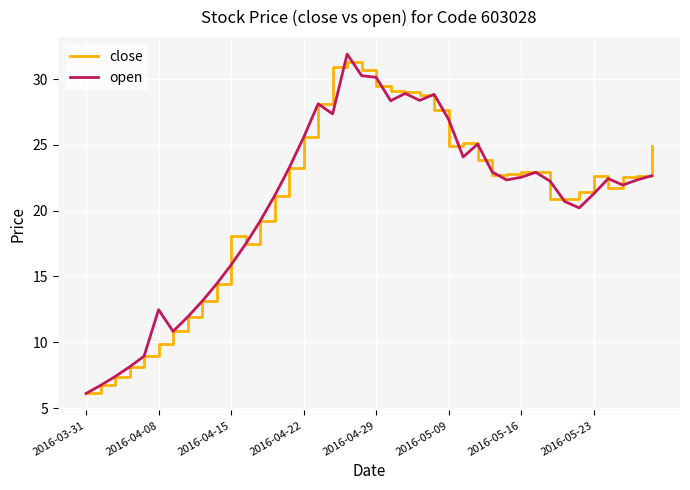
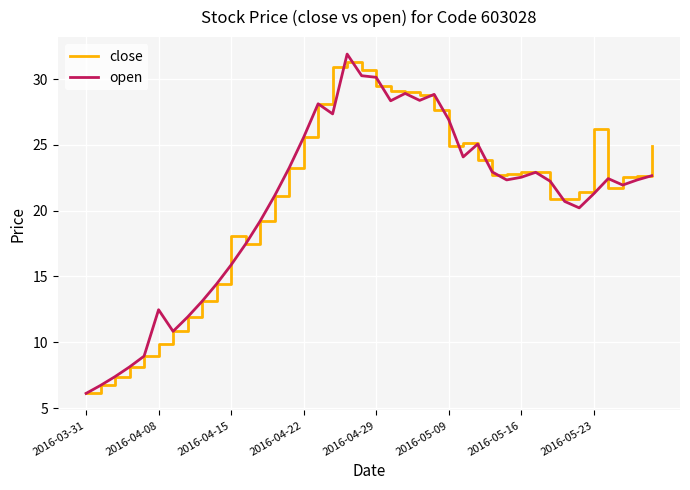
close, 2016-05-23: 22.6 -> 26.2
